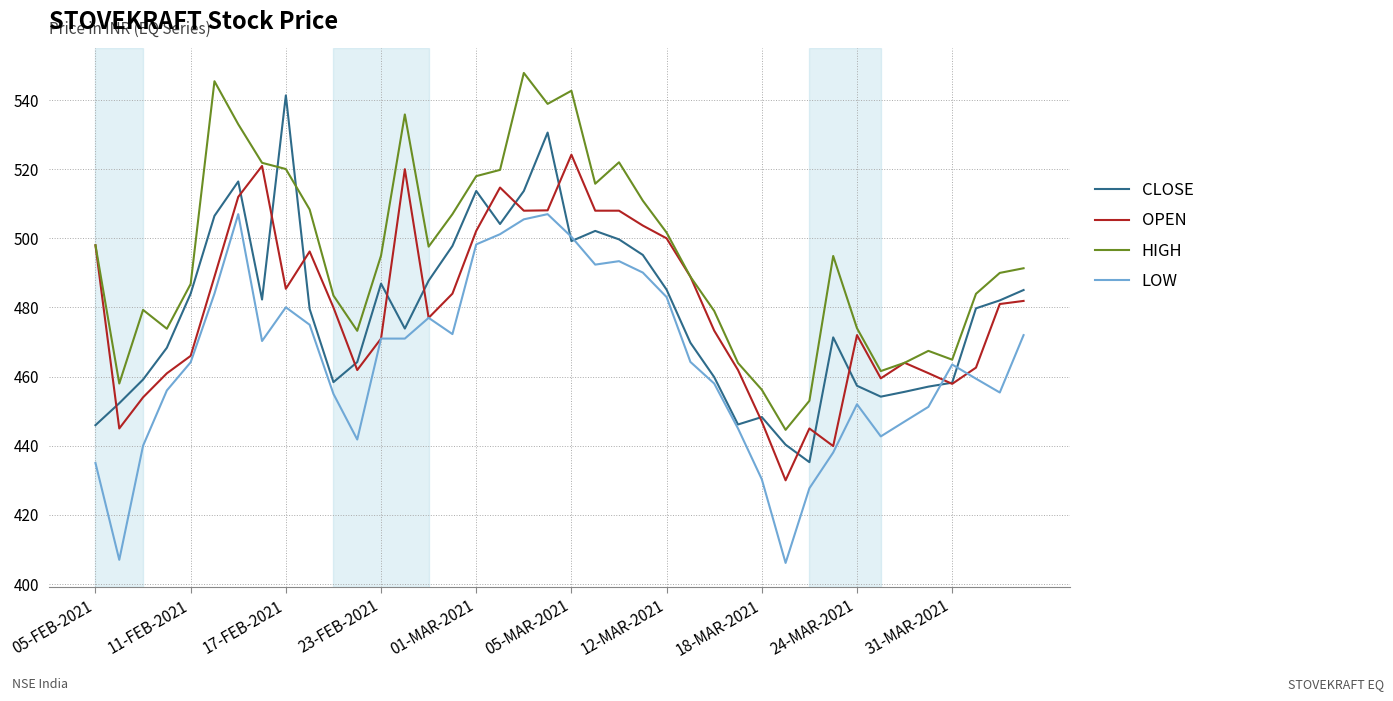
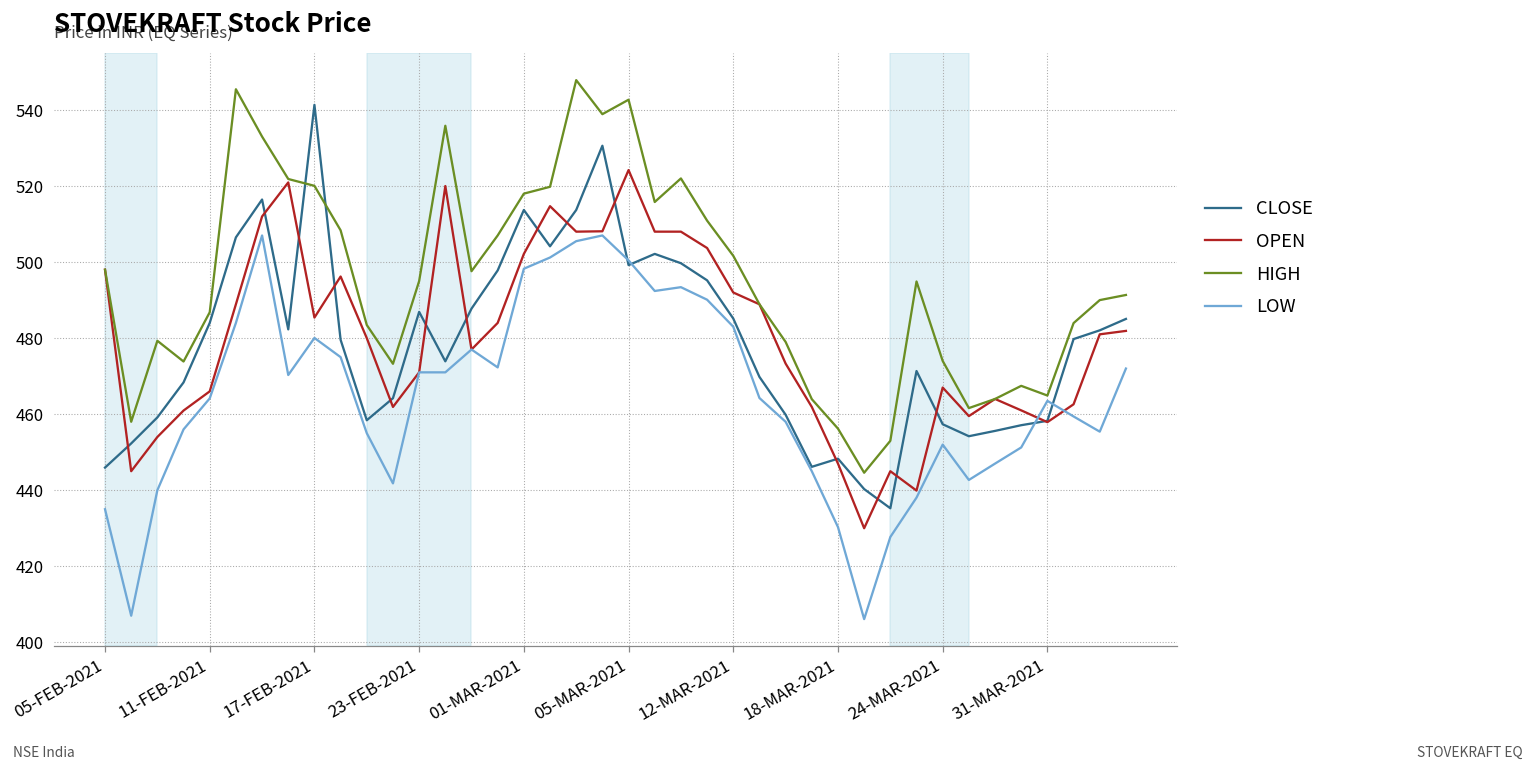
OPEN, 12-MAR-2021: 500 -> 492
OPEN, 24-MAR-2021: 472 -> 467
